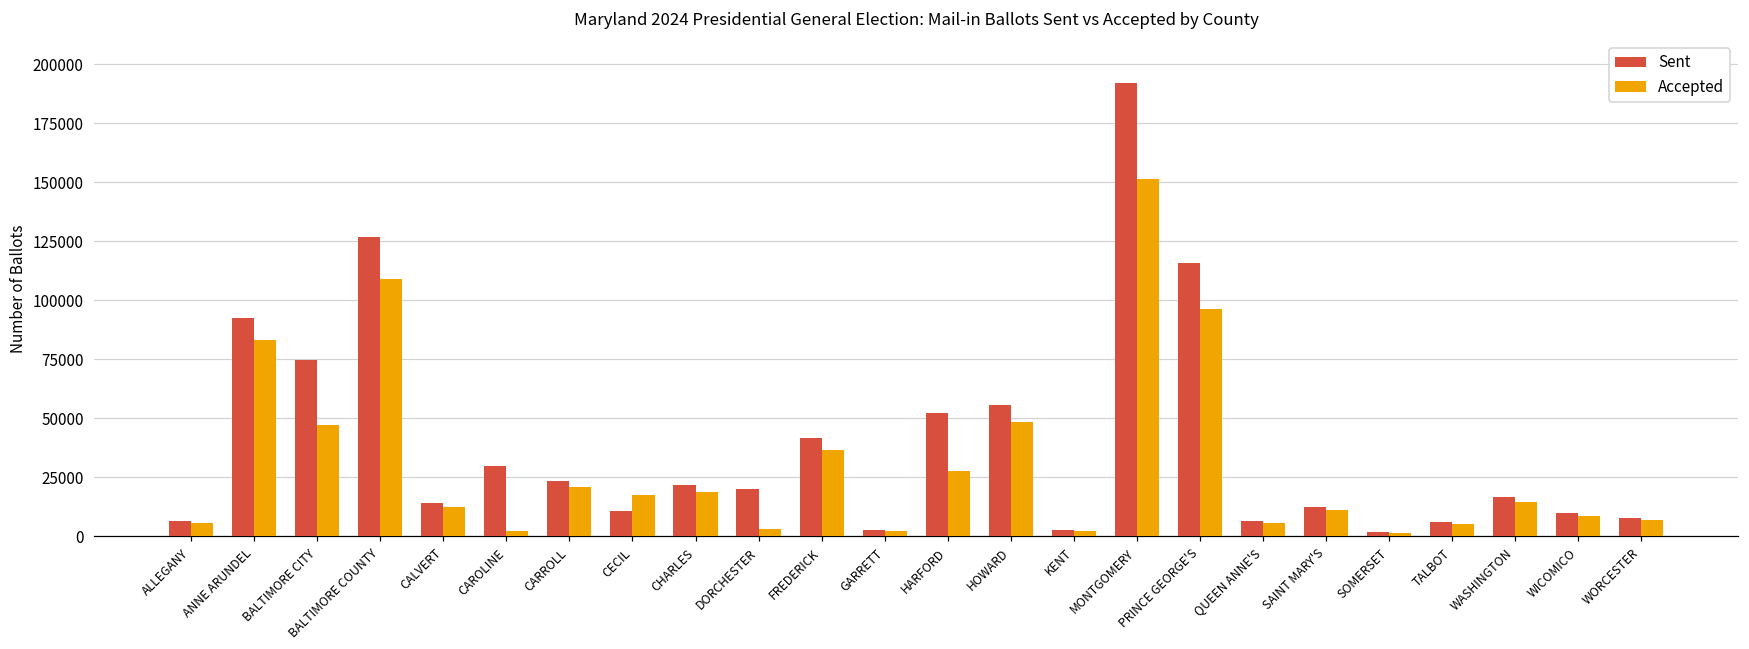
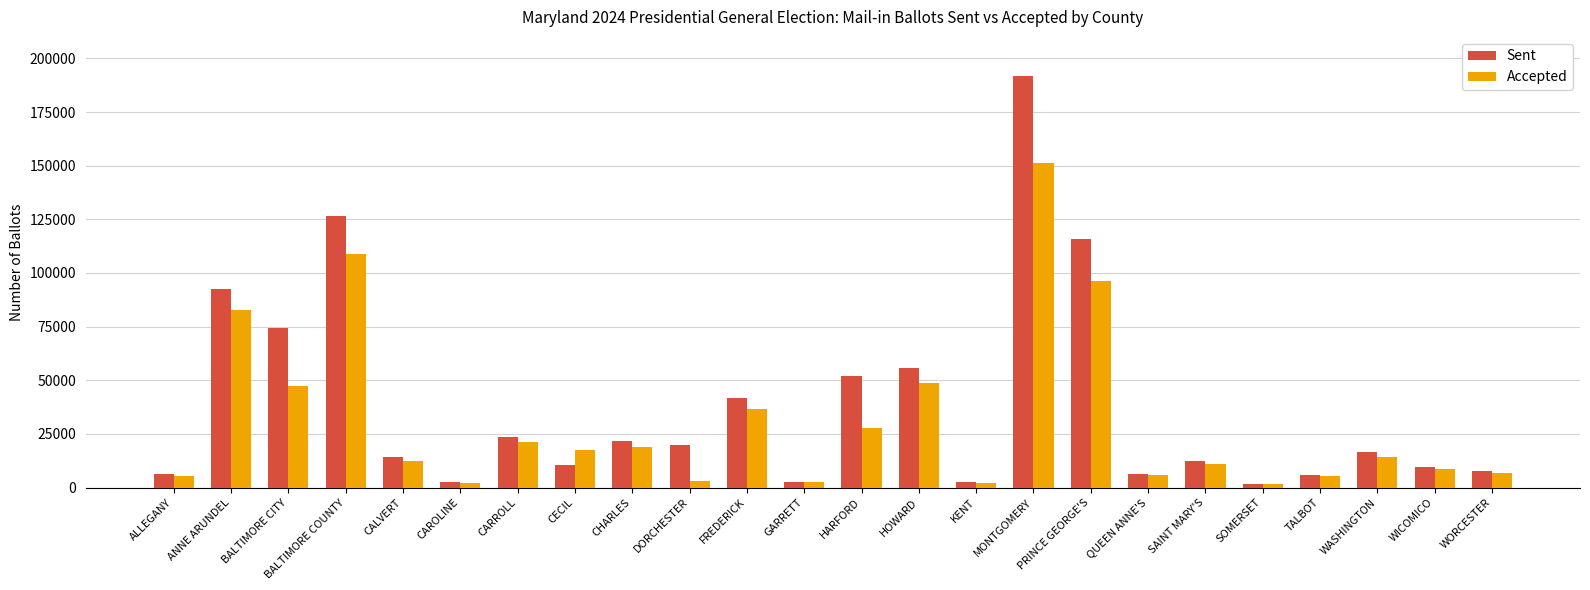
Sent, CAROLINE: 30000 -> 2000
